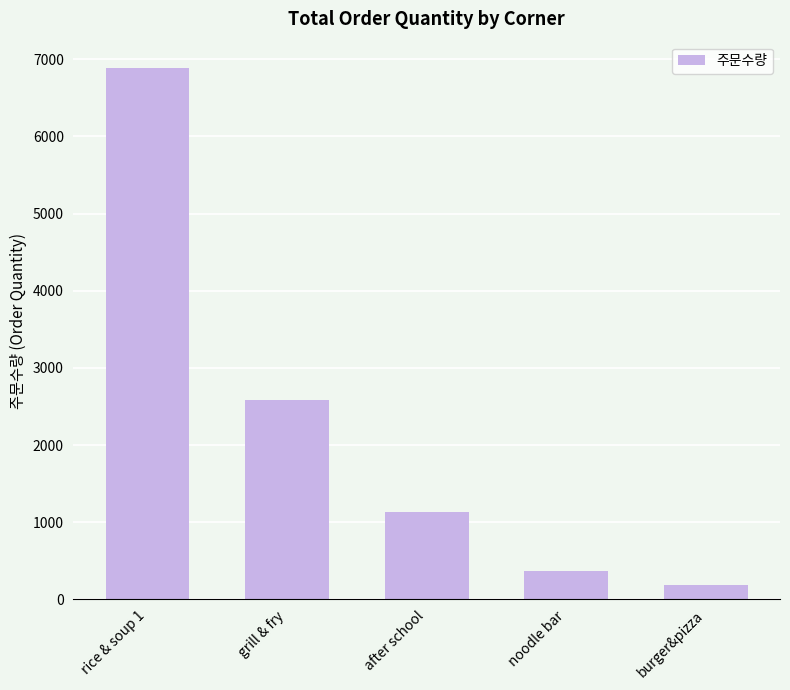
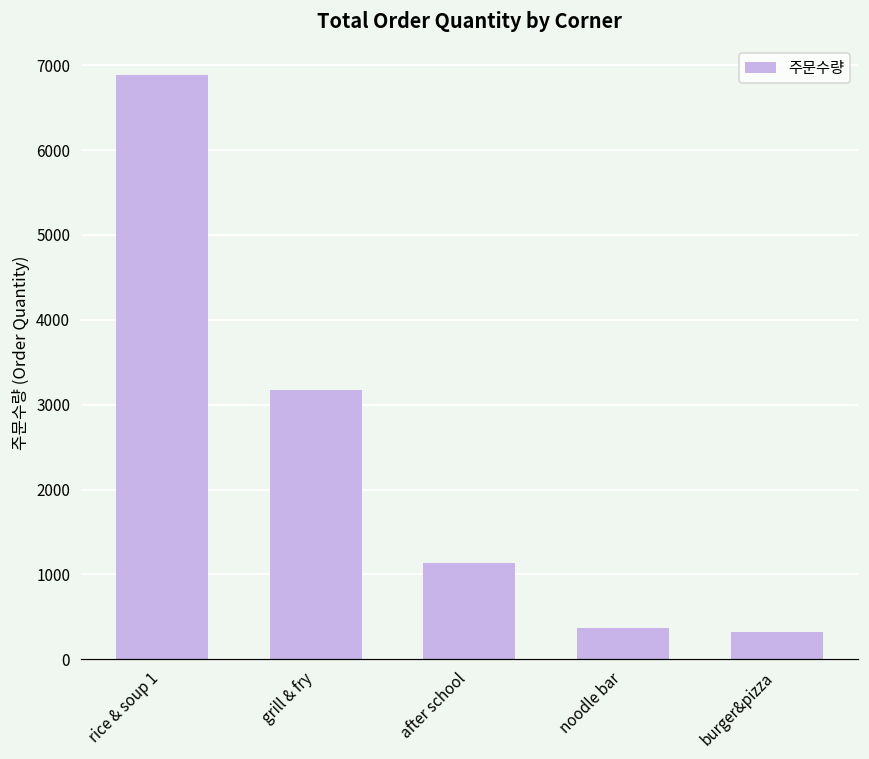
grill & fry: 2600 -> 3200
burger&pizza: 200 -> 300
